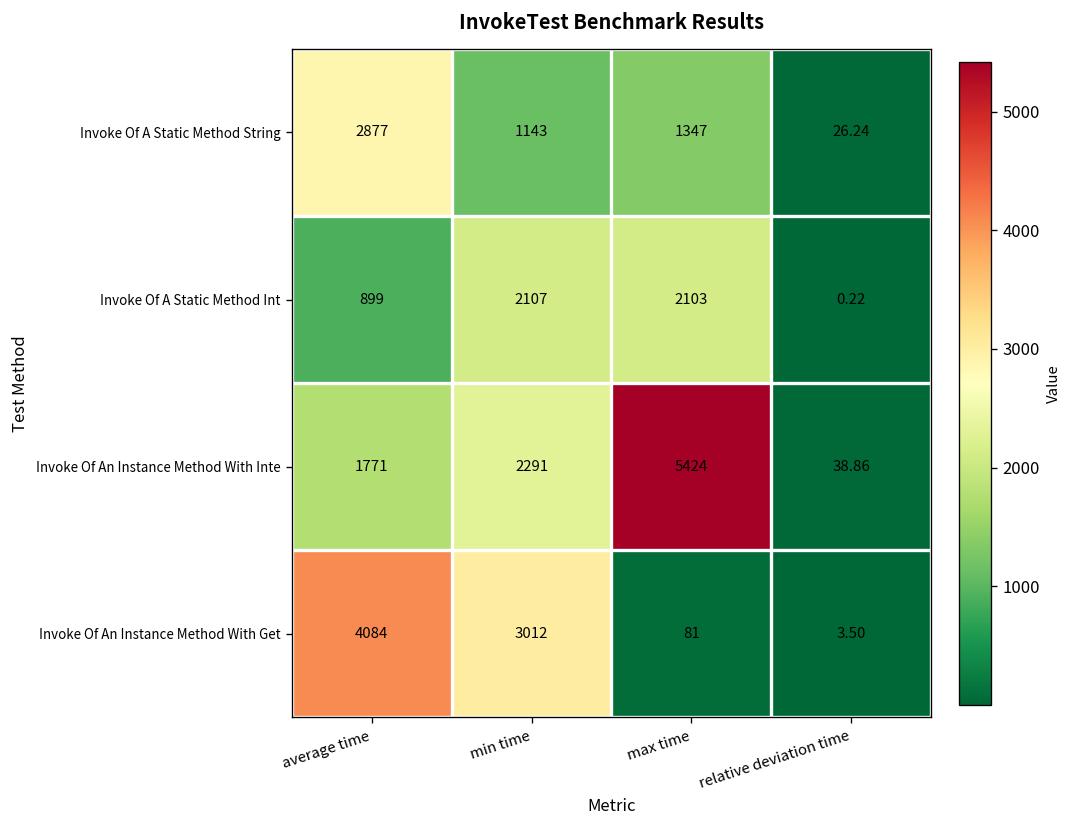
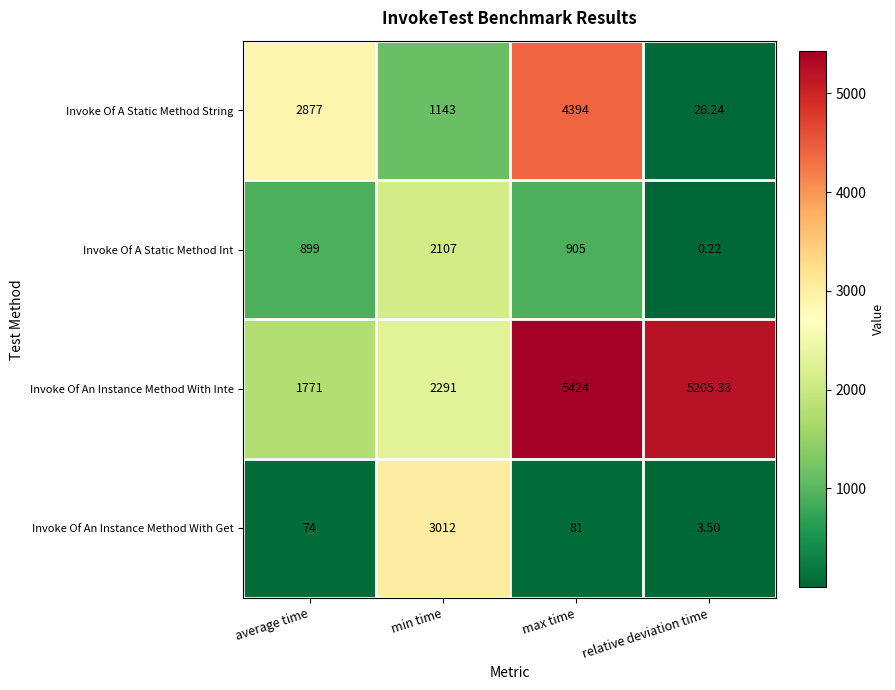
Invoke Of A Static Method String, max time: 1347 -> 4394
Invoke Of A Static Method Int, max time: 2103 -> 905
Invoke Of An Instance Method With Inte, relative deviation time: 38.86 -> 5205.33
Invoke Of An Instance Method With Get, average time: 4084 -> 74
